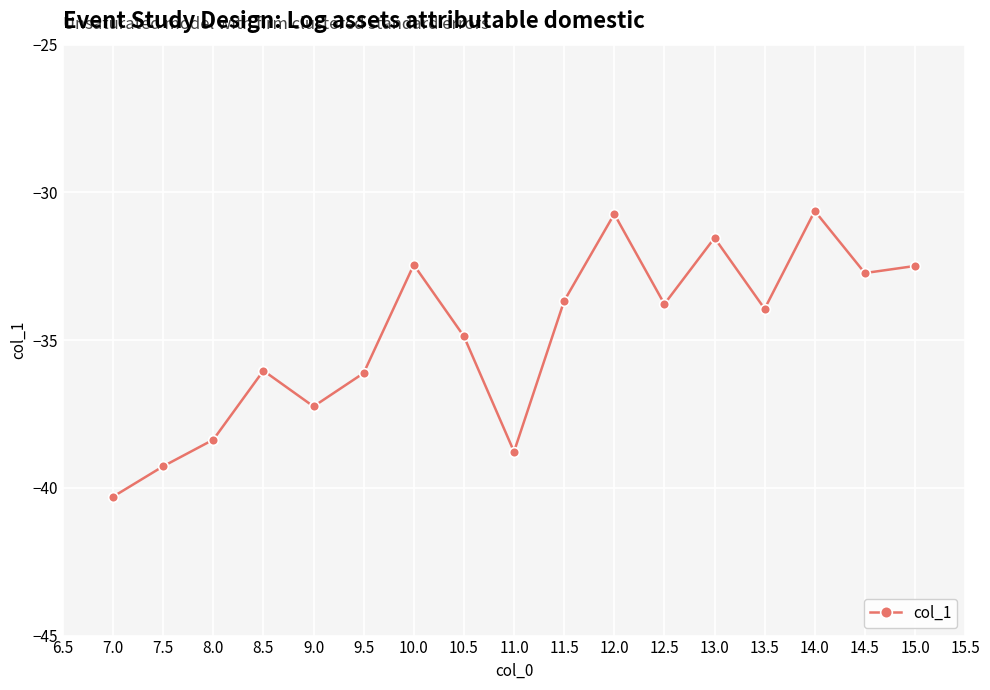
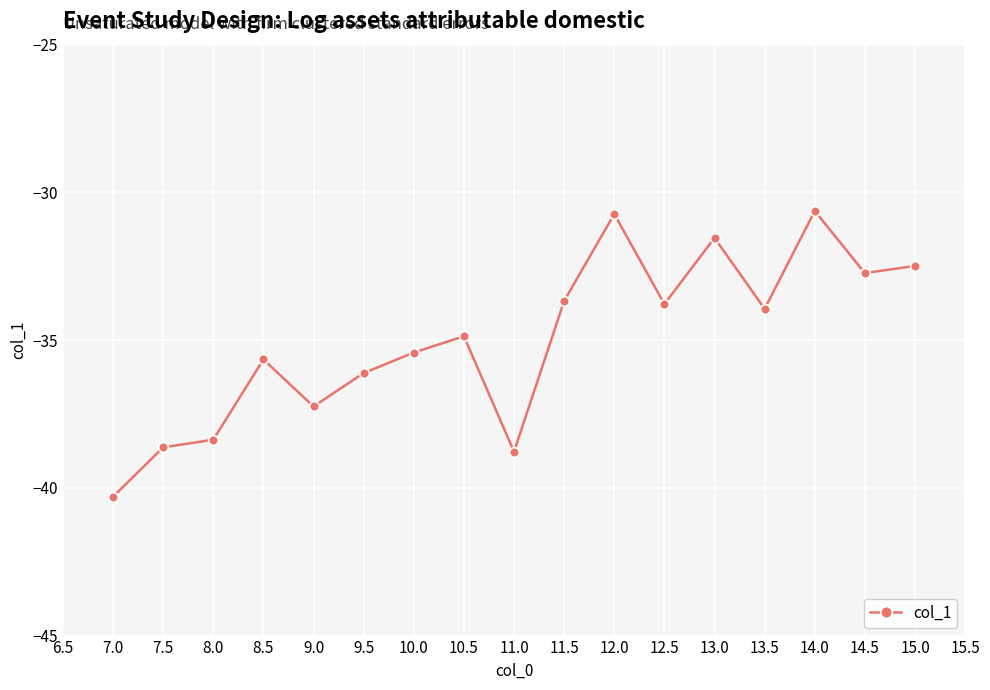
7.5: -39.3 -> -38.6
8.5: -36.0 -> -35.7
10.0: -32.5 -> -35.4
